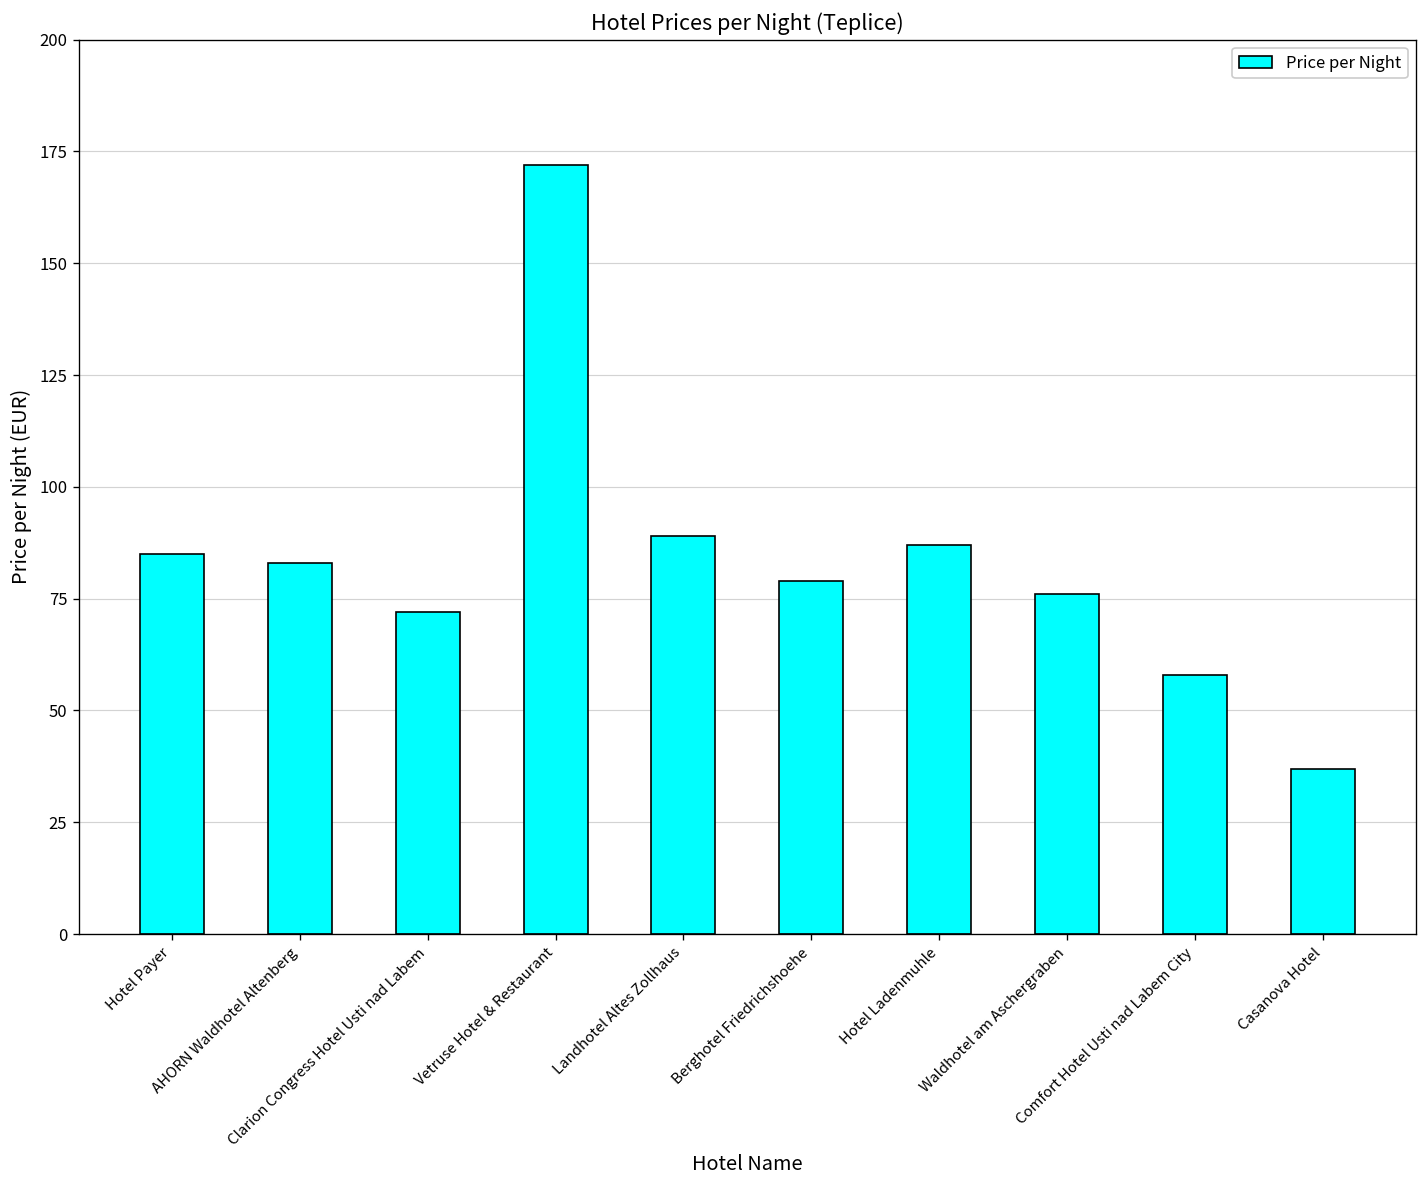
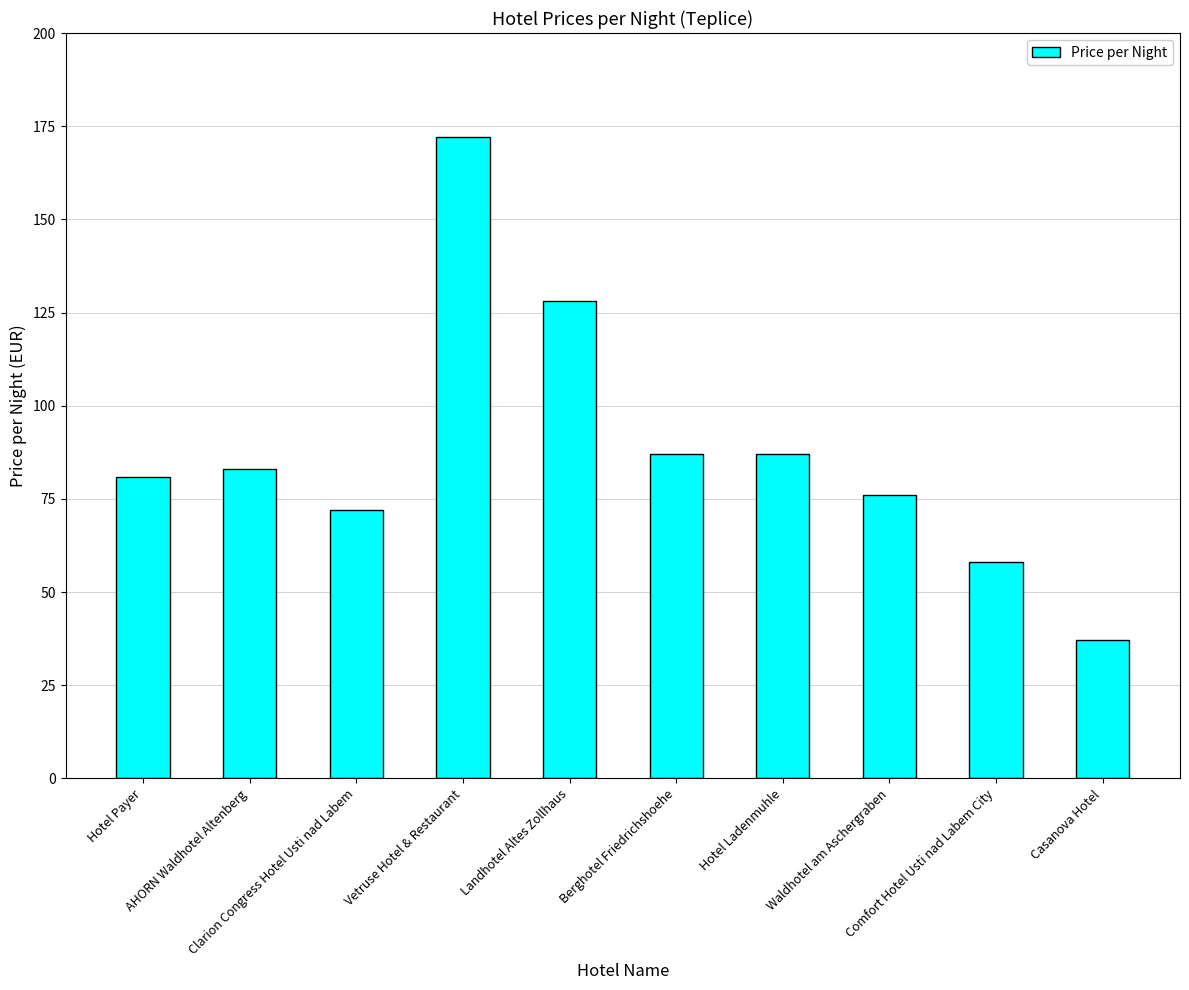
Hotel Payer: 85 -> 81
Landhotel Altes Zollhaus: 89 -> 128
Berghotel Friedrichshoehe: 79 -> 87
